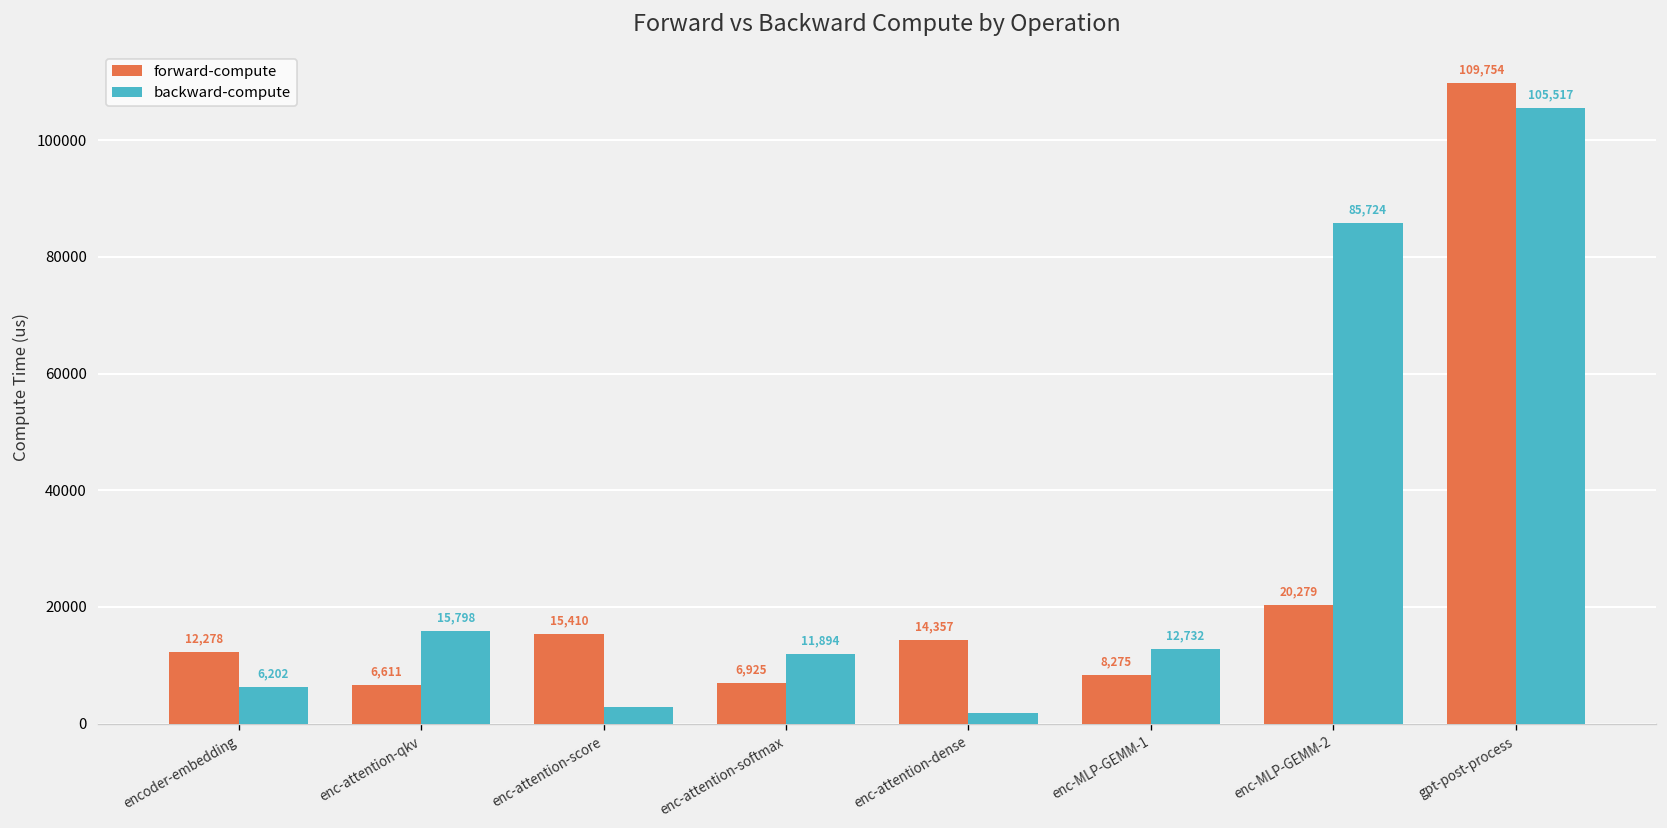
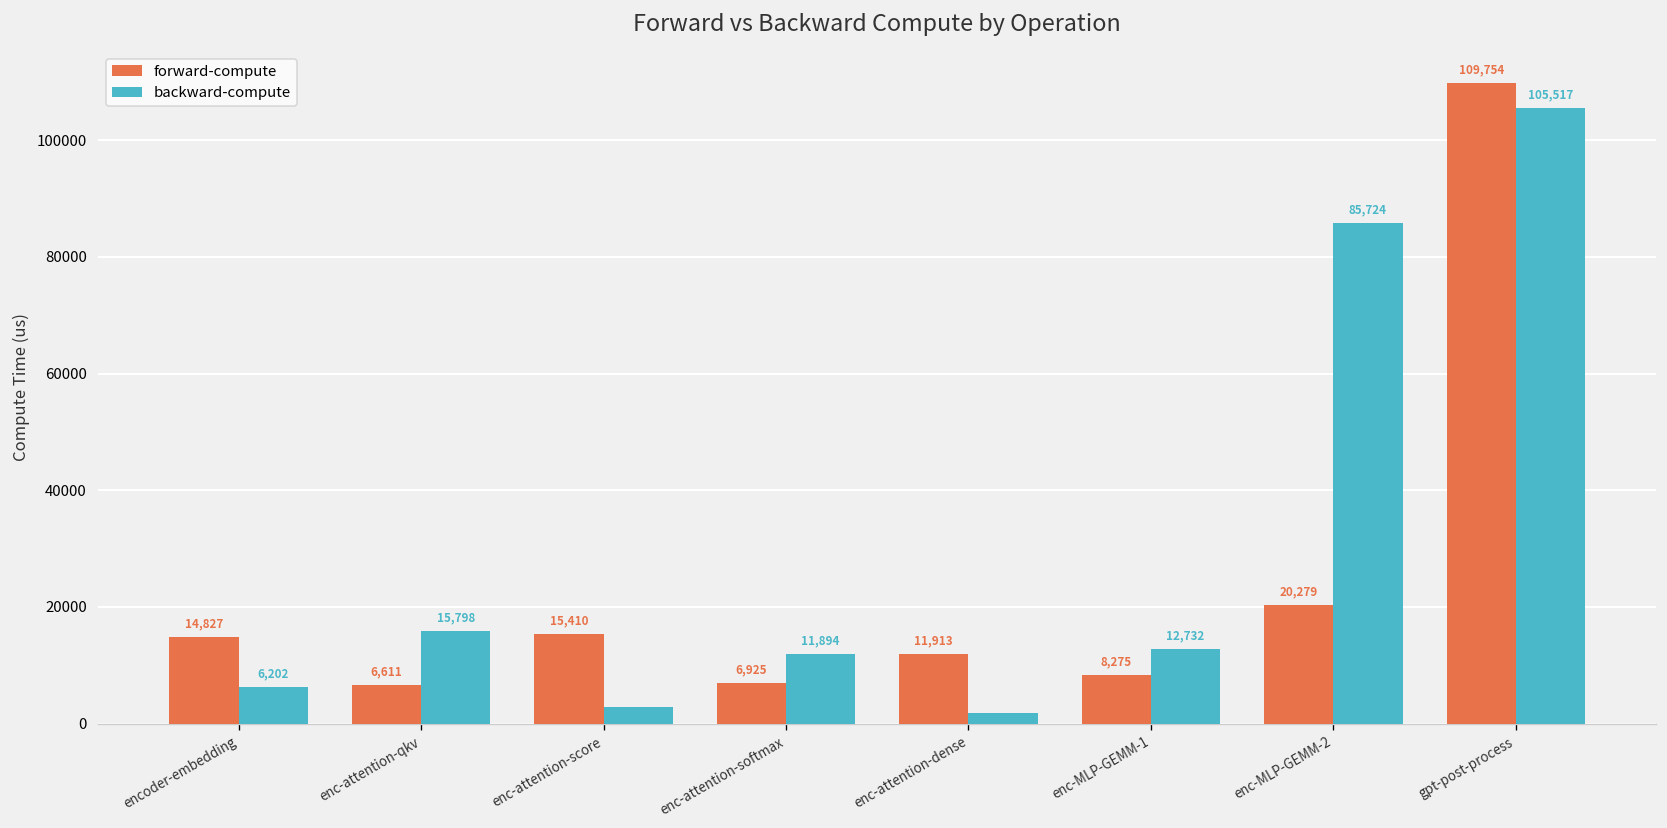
forward-compute, encoder-embedding: 12,278 -> 14,827
forward-compute, enc-attention-dense: 14,357 -> 11,913
